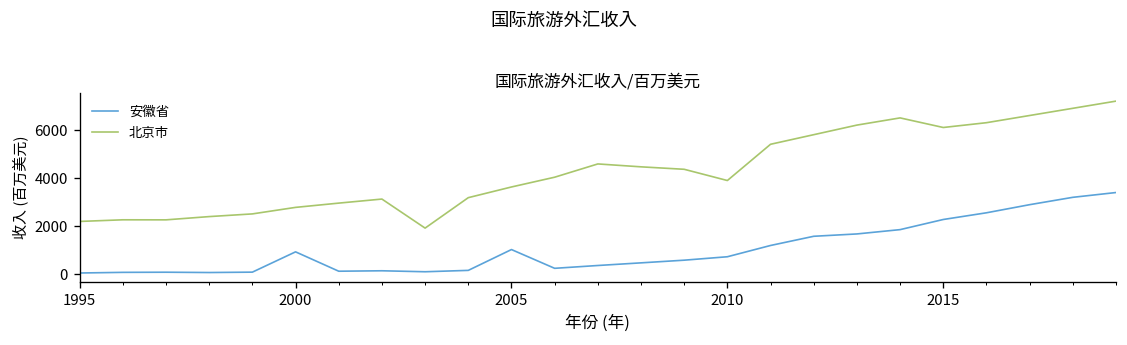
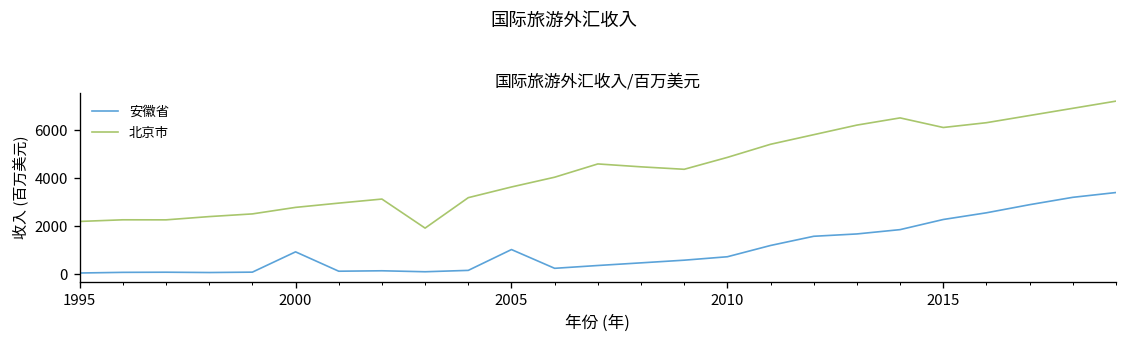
北京市, 2010: 3900 -> 4900
